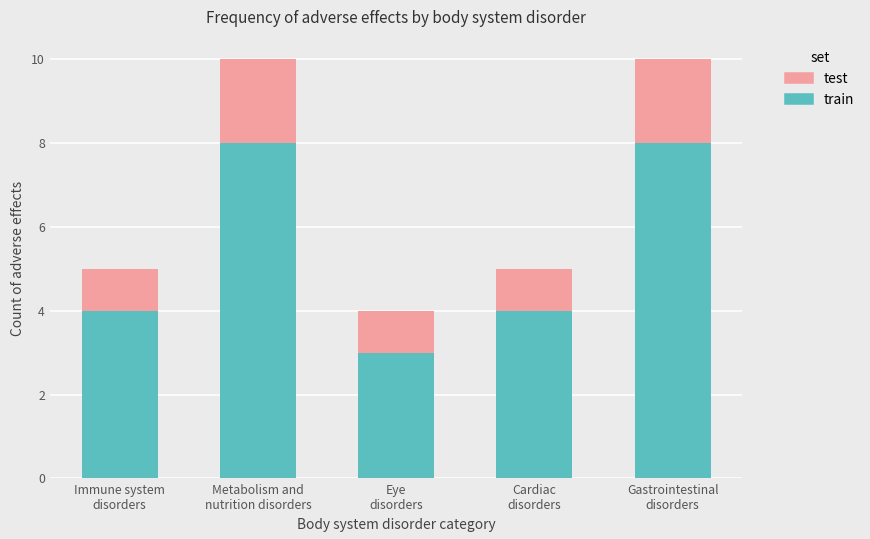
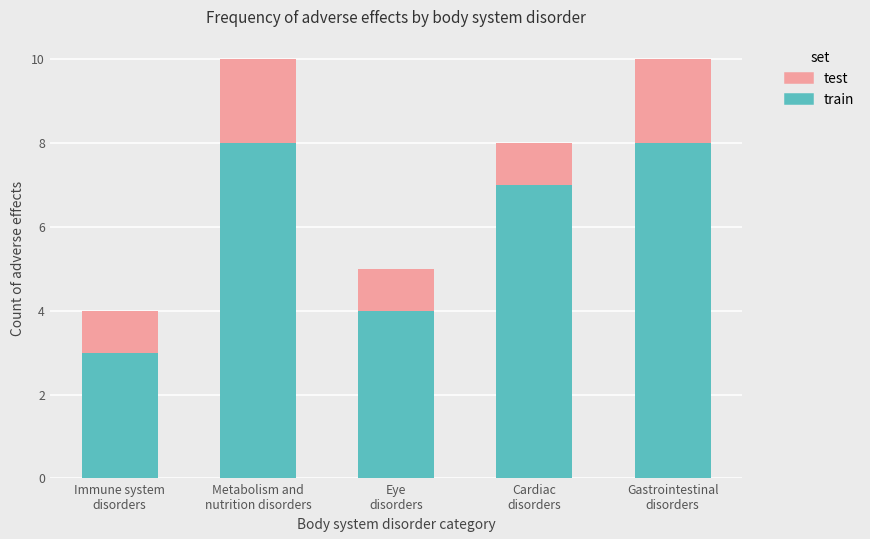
train, Immune system disorders: 4 -> 3
train, Eye disorders: 3 -> 4
train, Cardiac disorders: 4 -> 7
